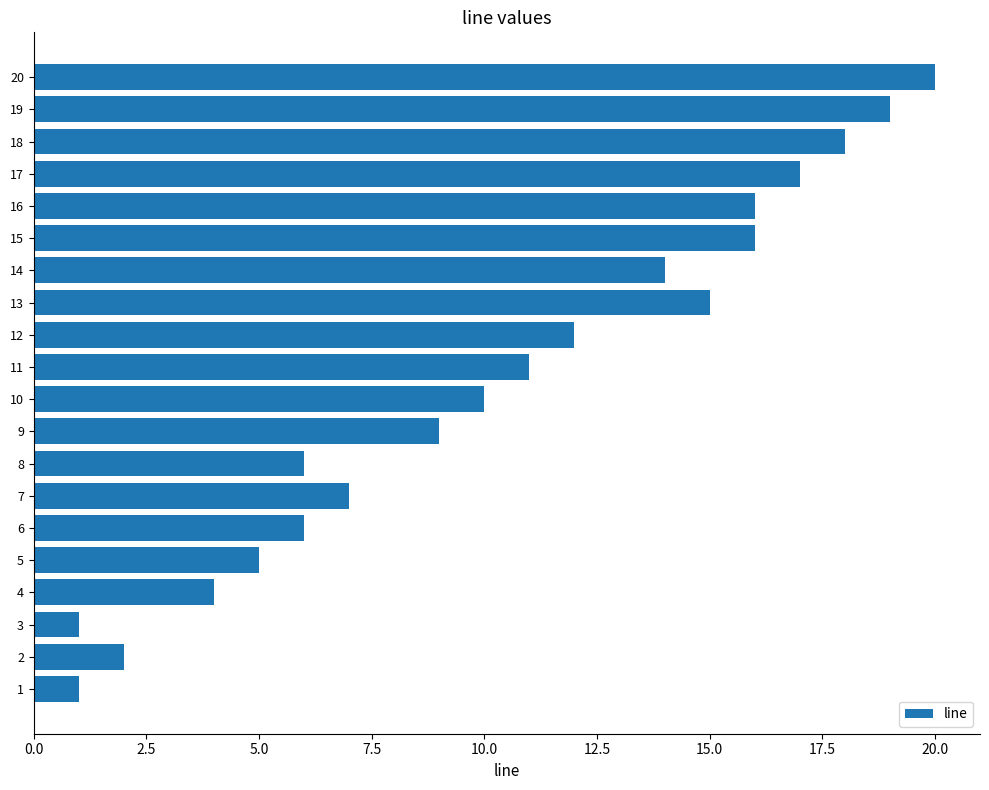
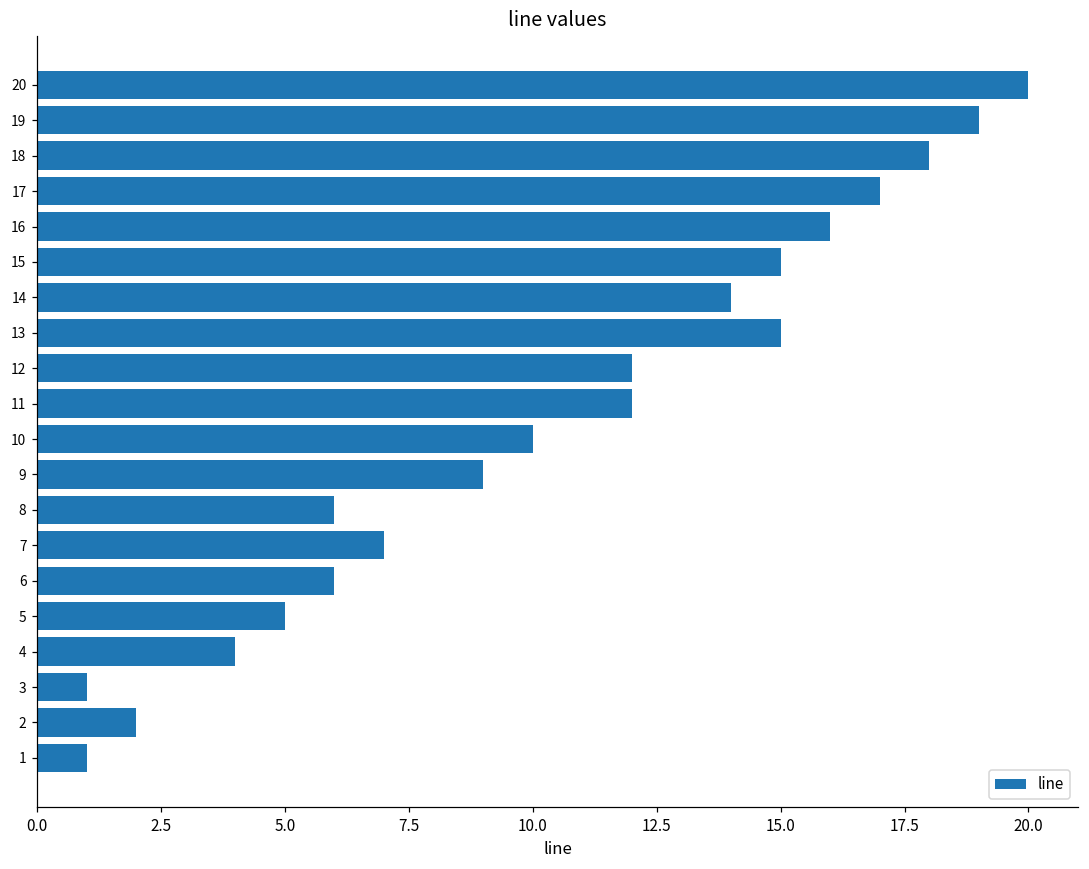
15: 16 -> 15
11: 11 -> 12
